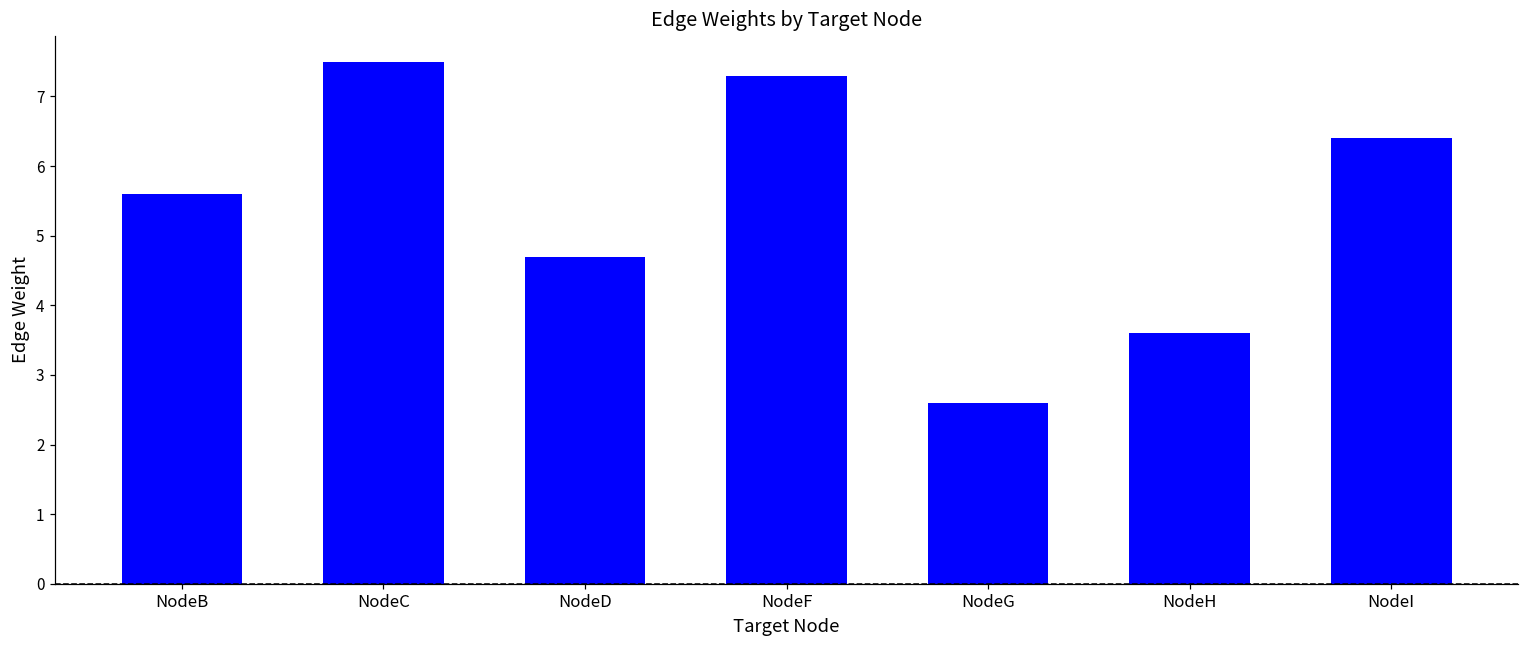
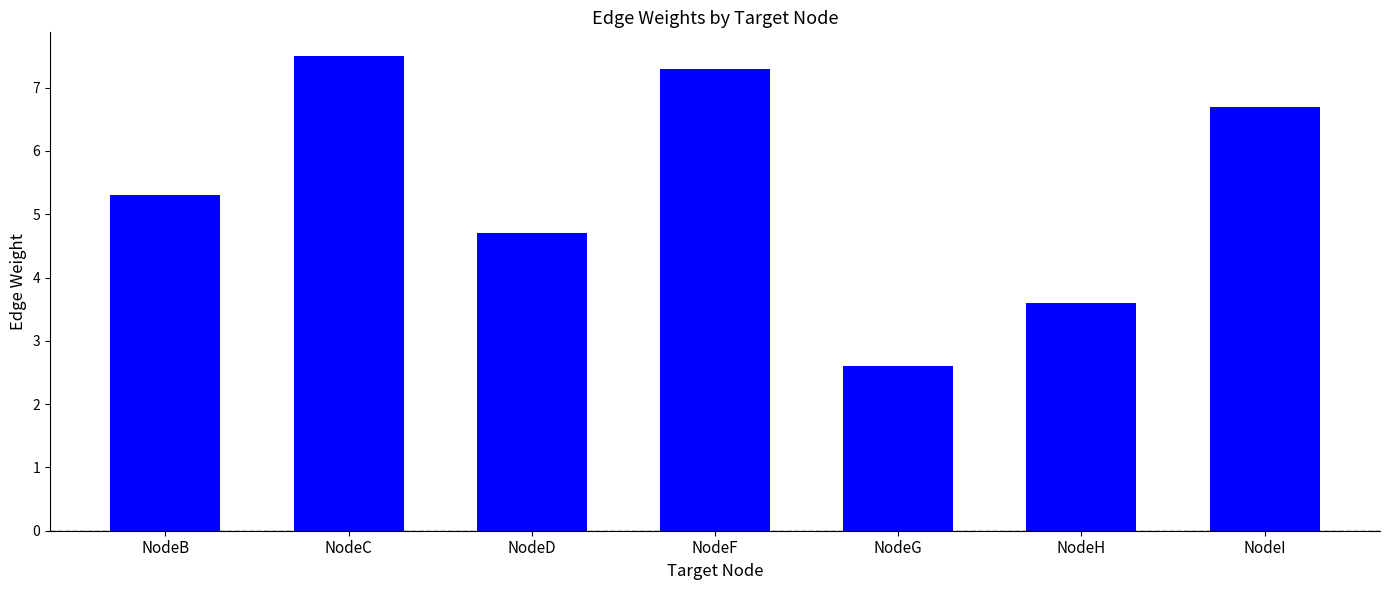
NodeB: 5.6 -> 5.3
NodeI: 6.4 -> 6.7
